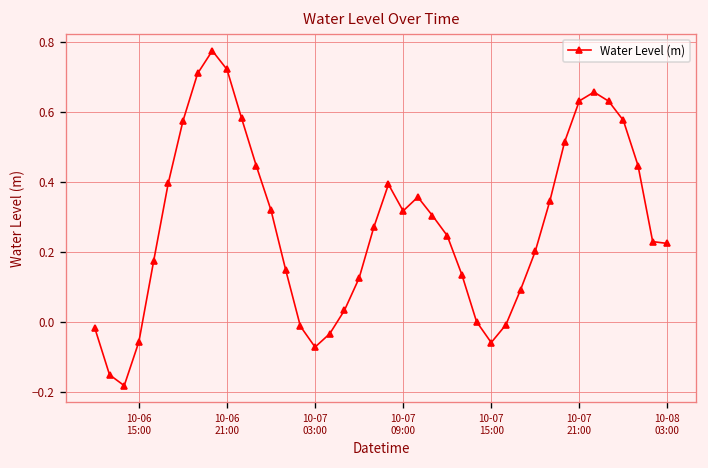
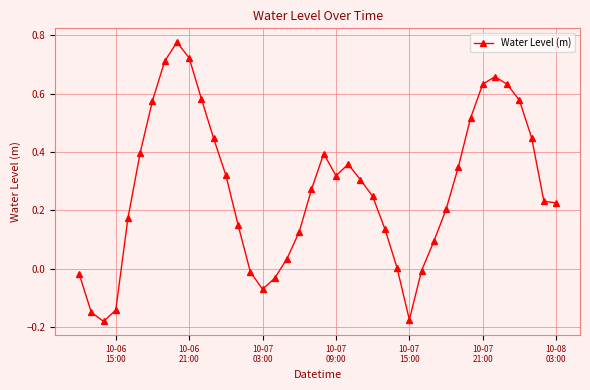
10-06 15:00: -0.05 -> -0.14
10-07 15:00: -0.06 -> -0.17
